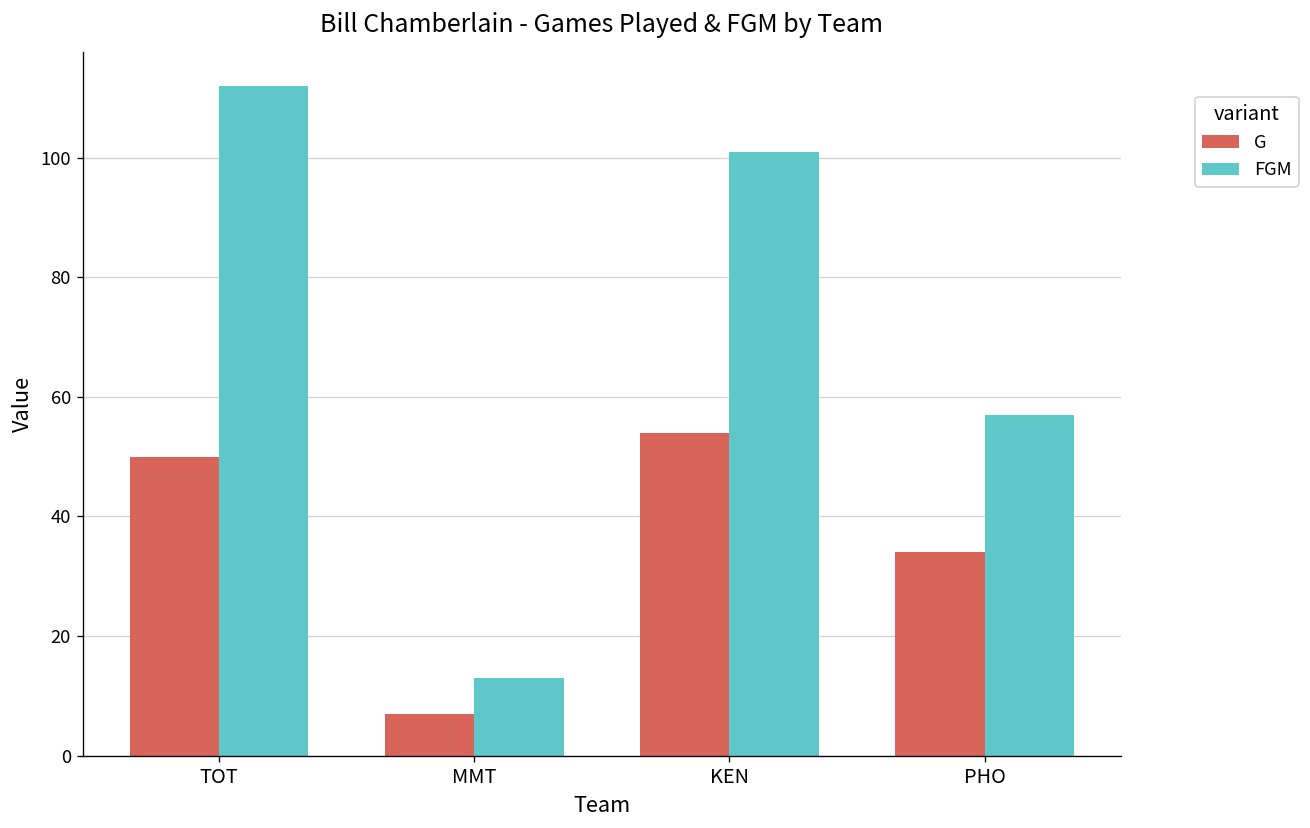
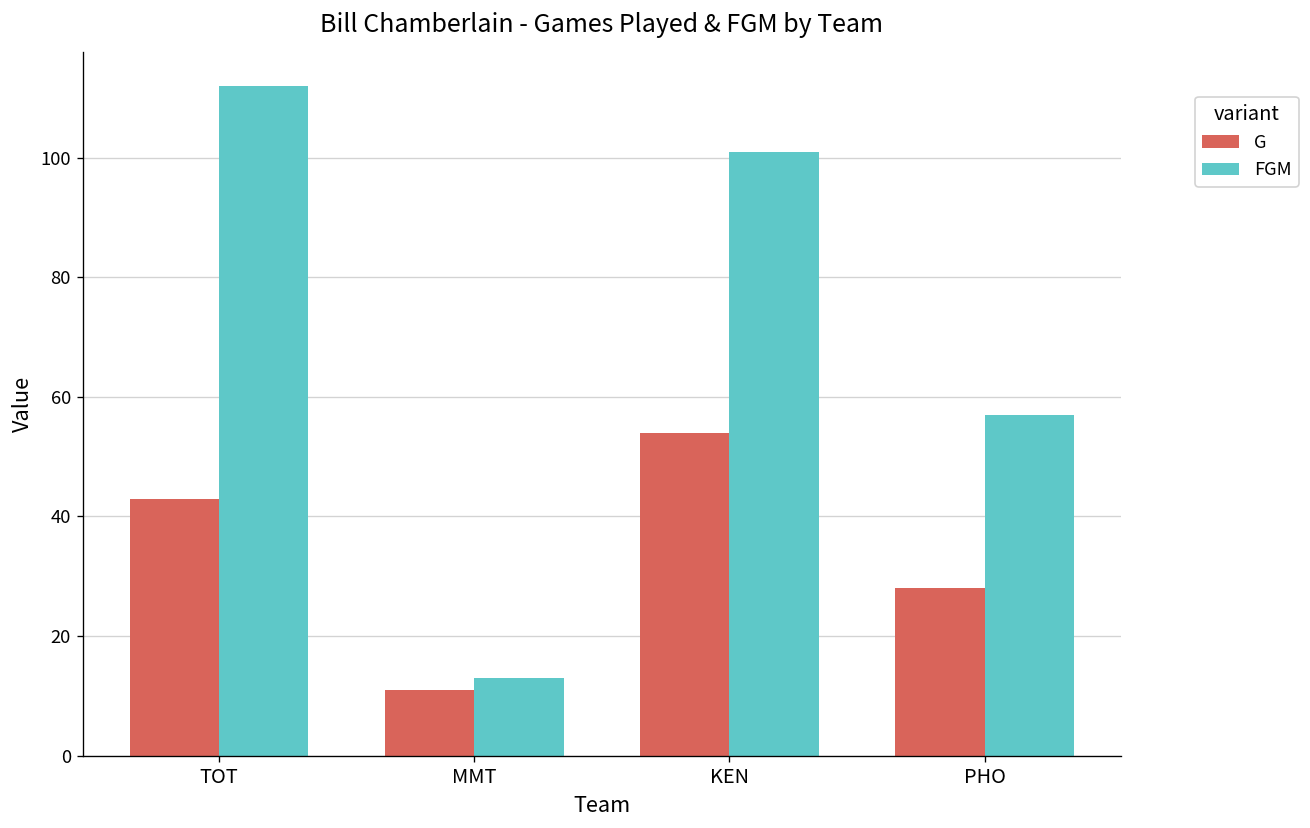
G, TOT: 50 -> 43
G, MMT: 7 -> 11
G, PHO: 34 -> 28
